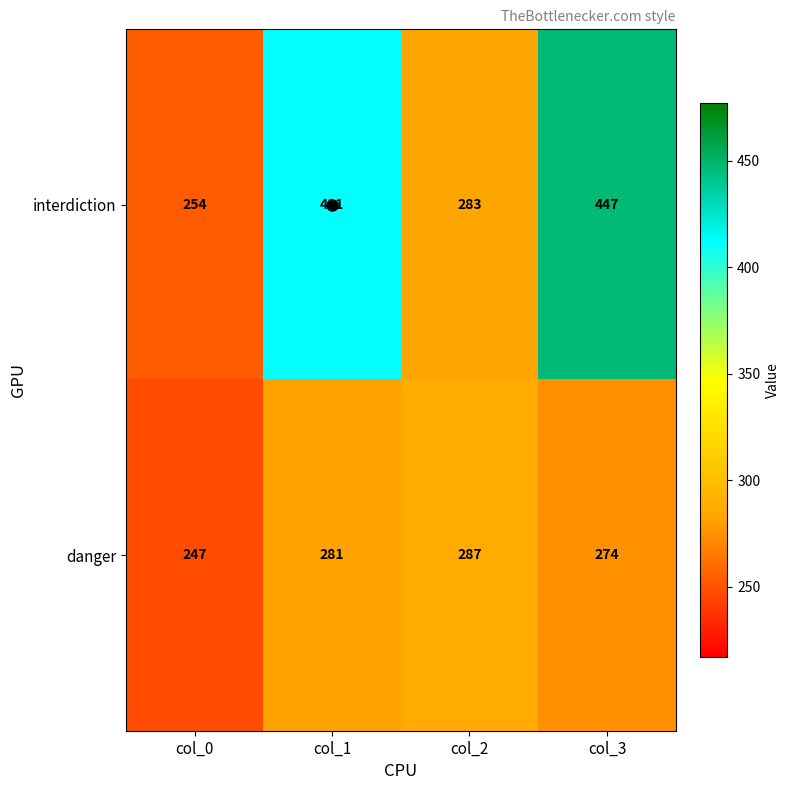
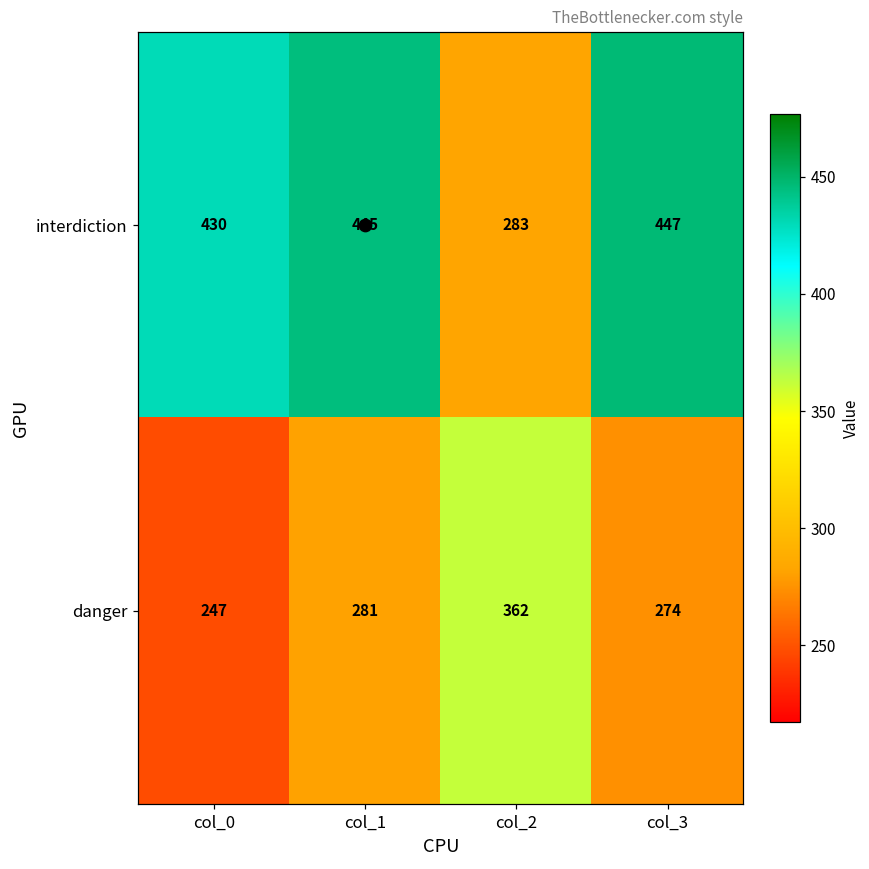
interdiction, col_0: 254 -> 430
interdiction, col_1: 411 -> 445
danger, col_2: 287 -> 362
